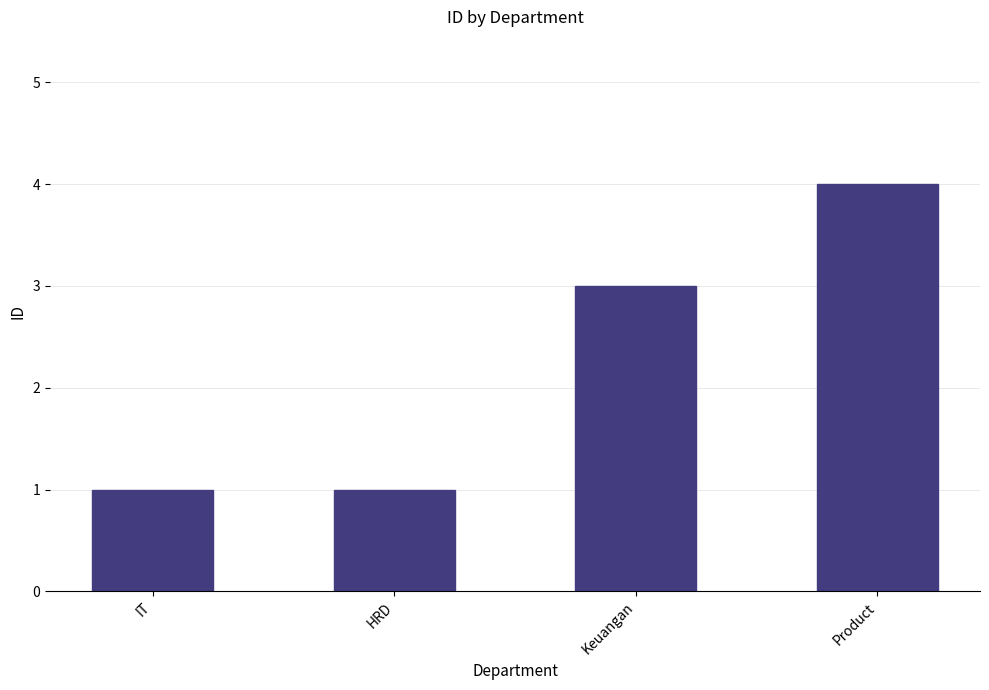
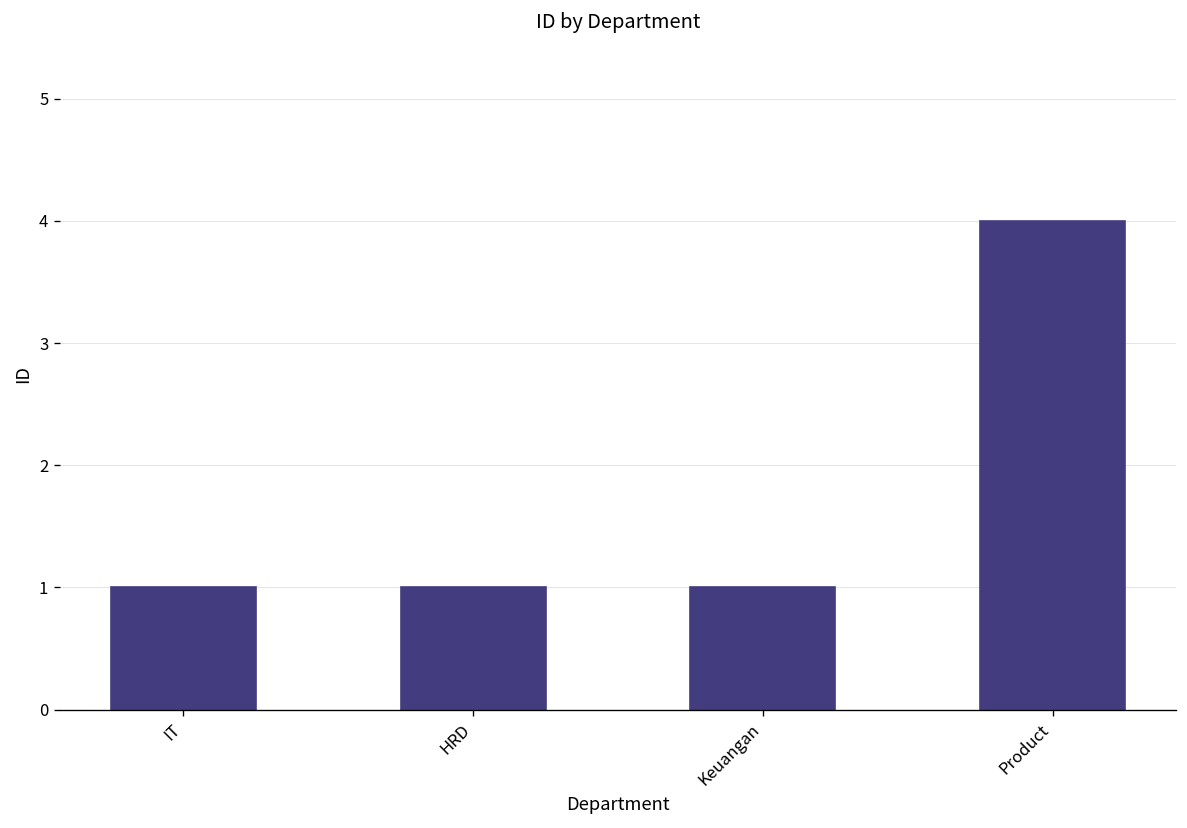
Keuangan: 3 -> 1
